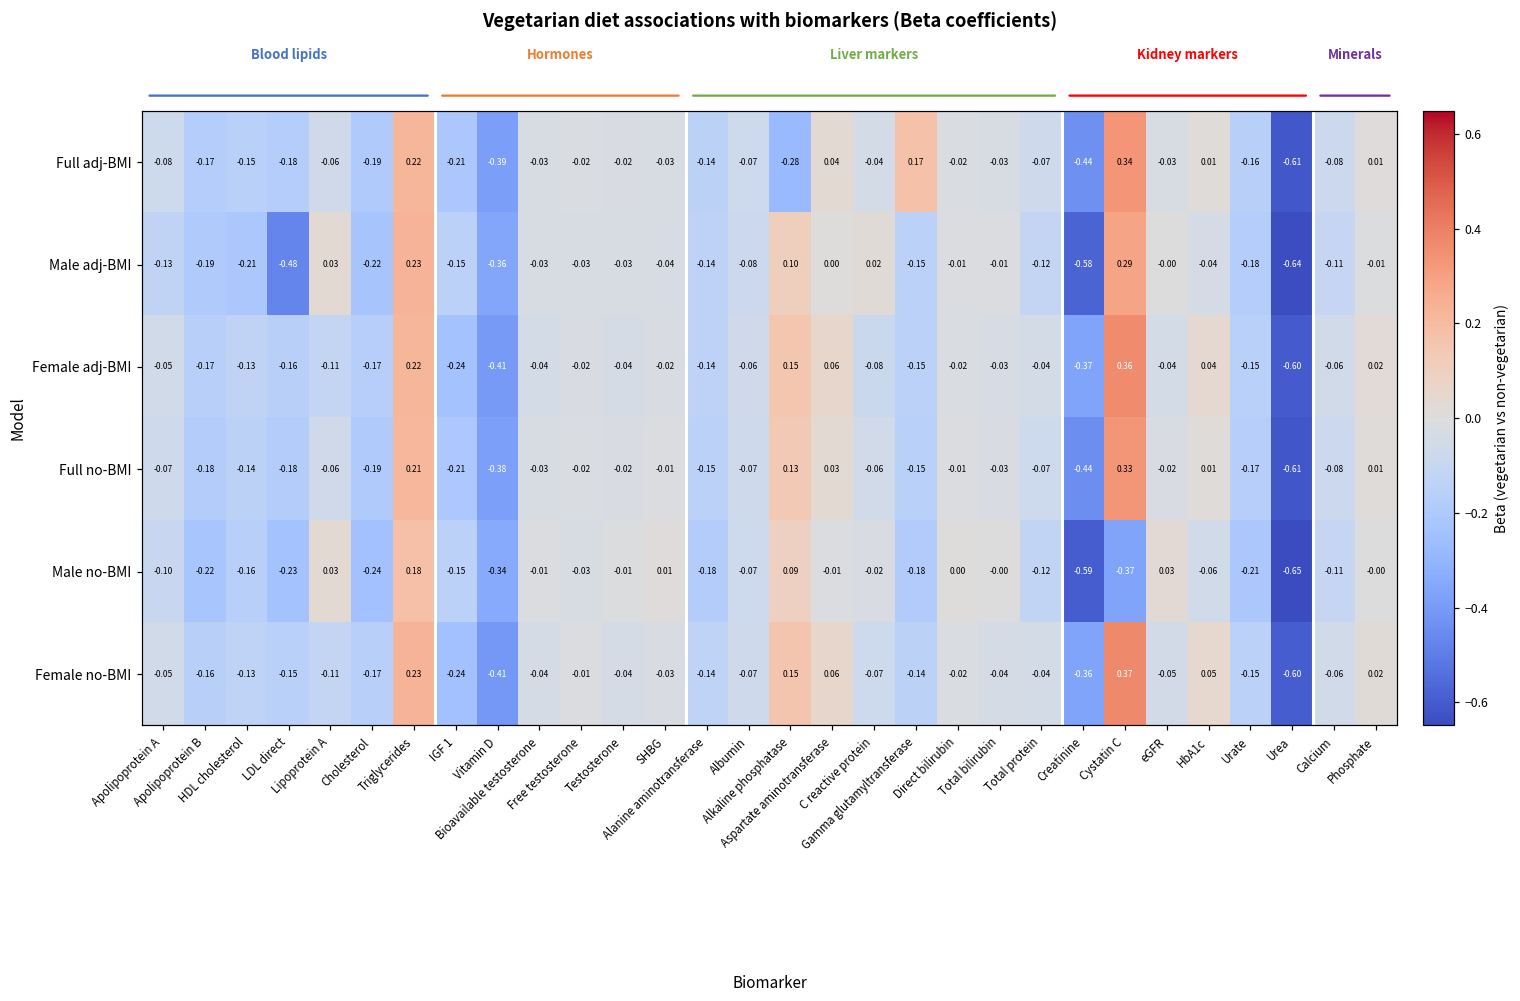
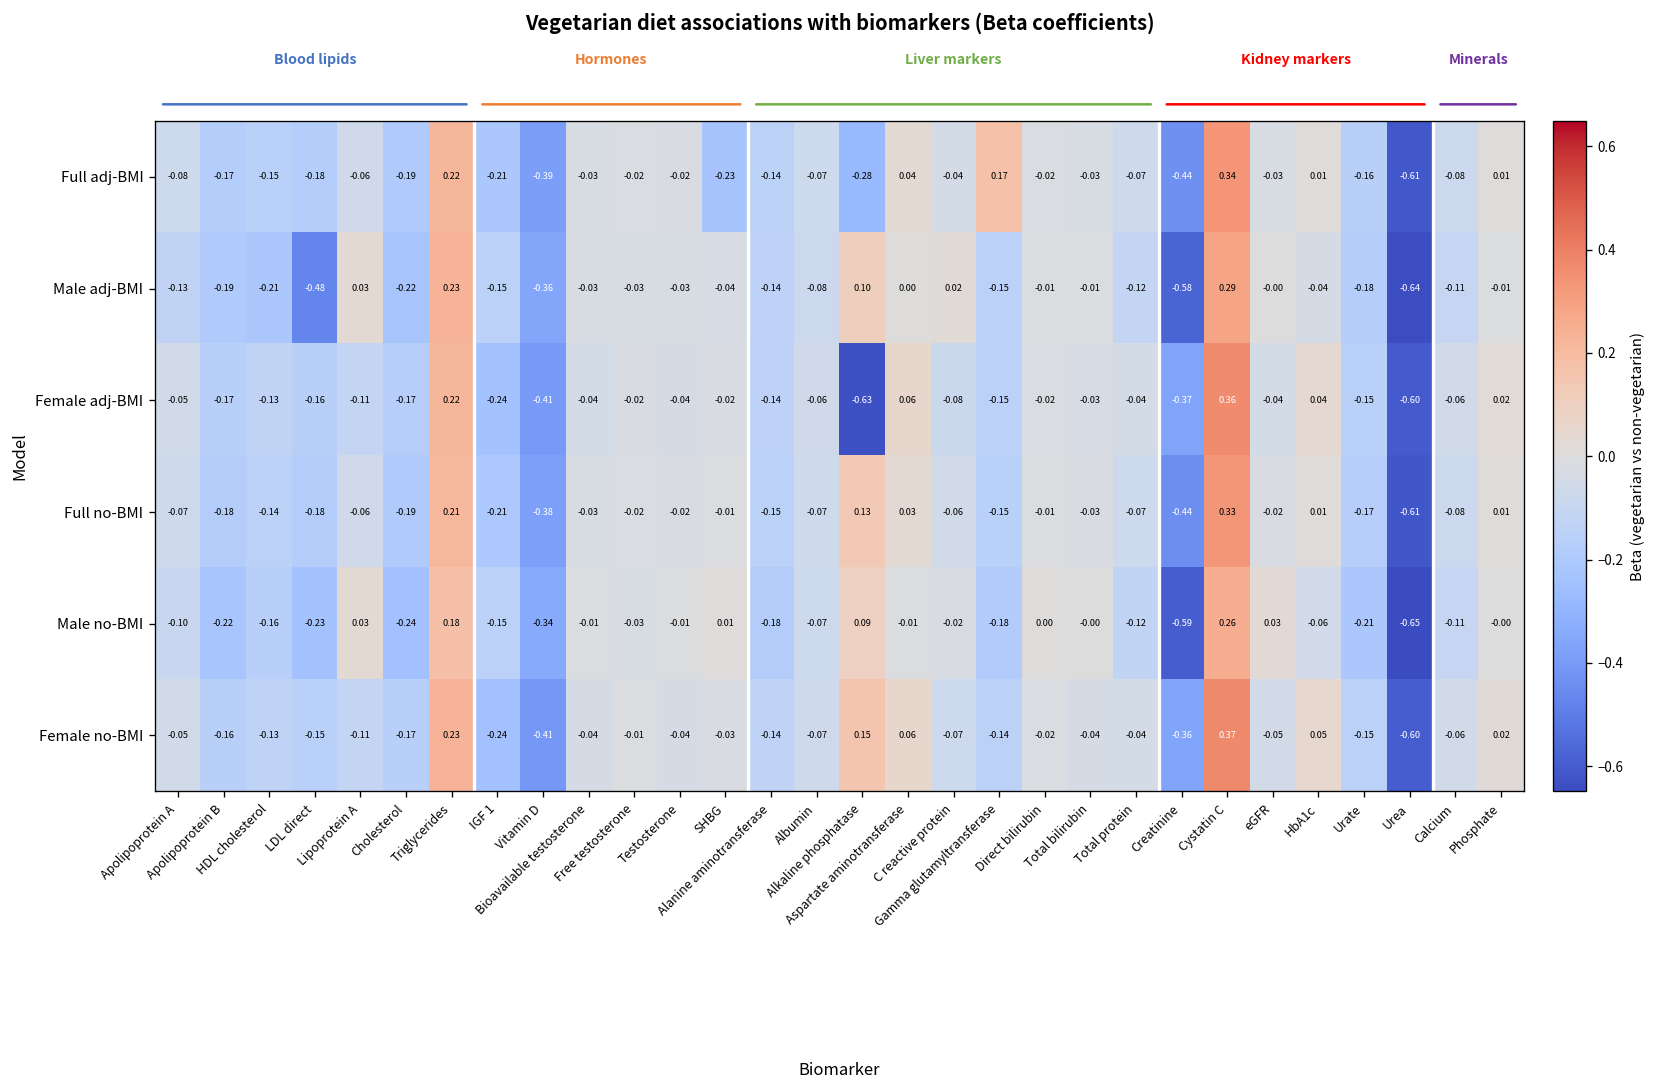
Full adj-BMI, SHBG: -0.03 -> -0.23
Female adj-BMI, Alkaline phosphatase: 0.15 -> -0.63
Male no-BMI, Cystatin C: -0.37 -> 0.26
